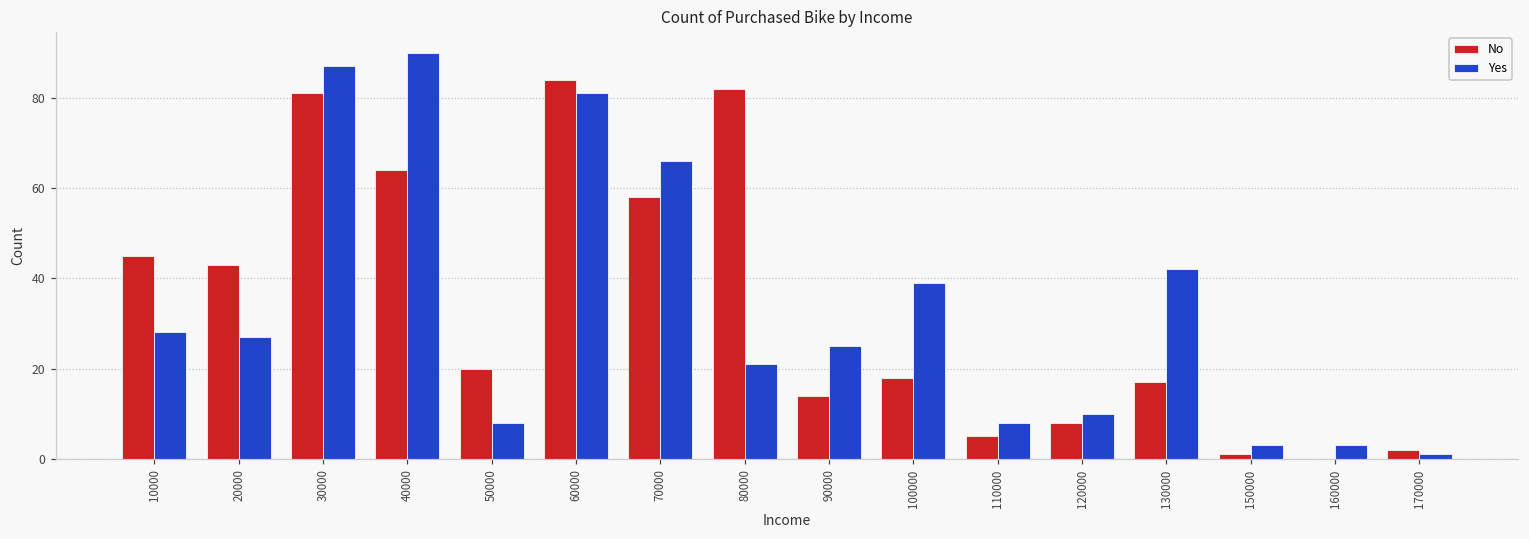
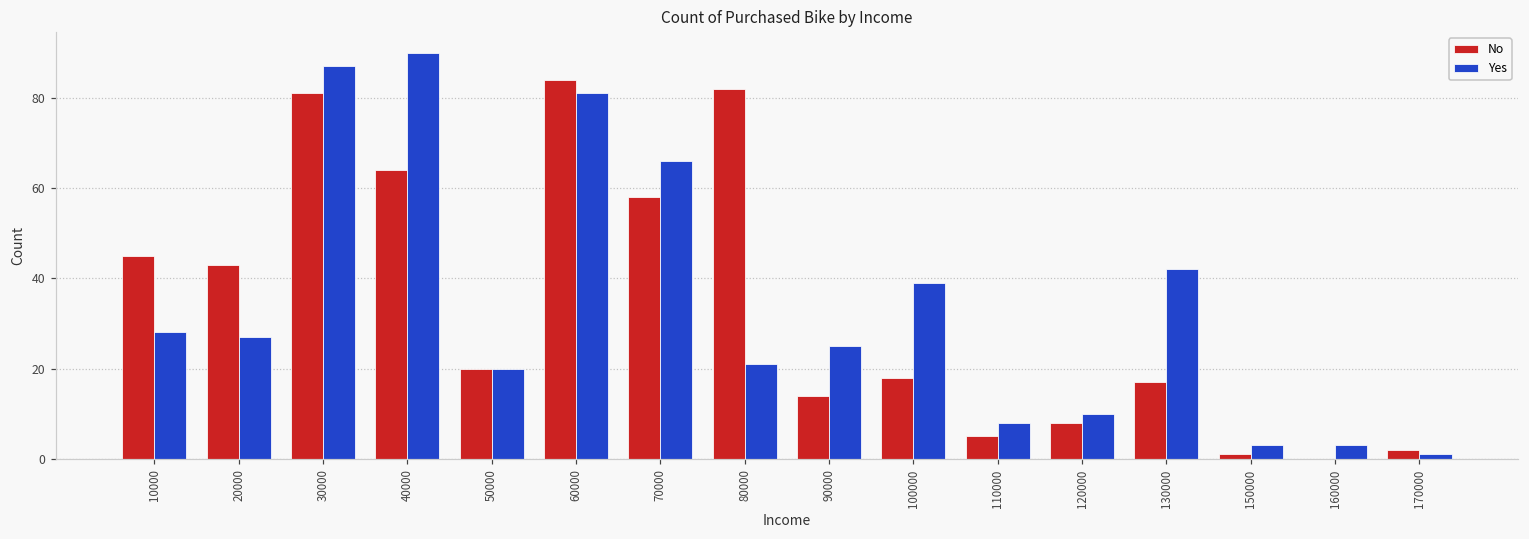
Yes, 50000: 8 -> 20
